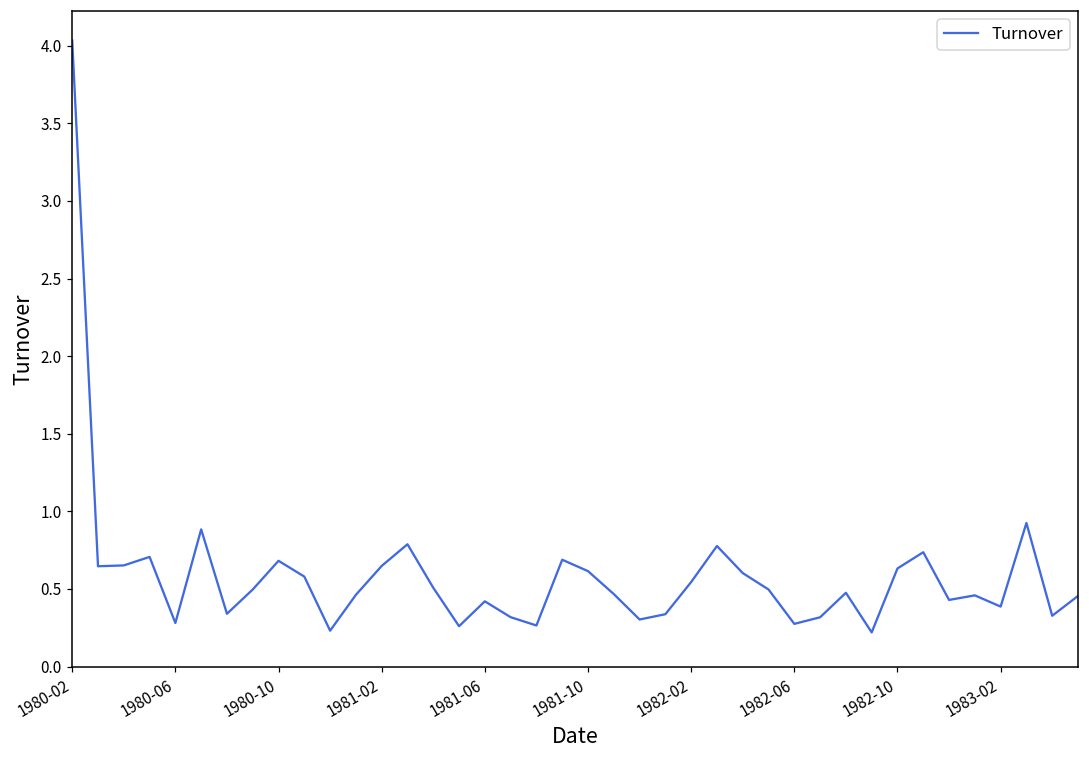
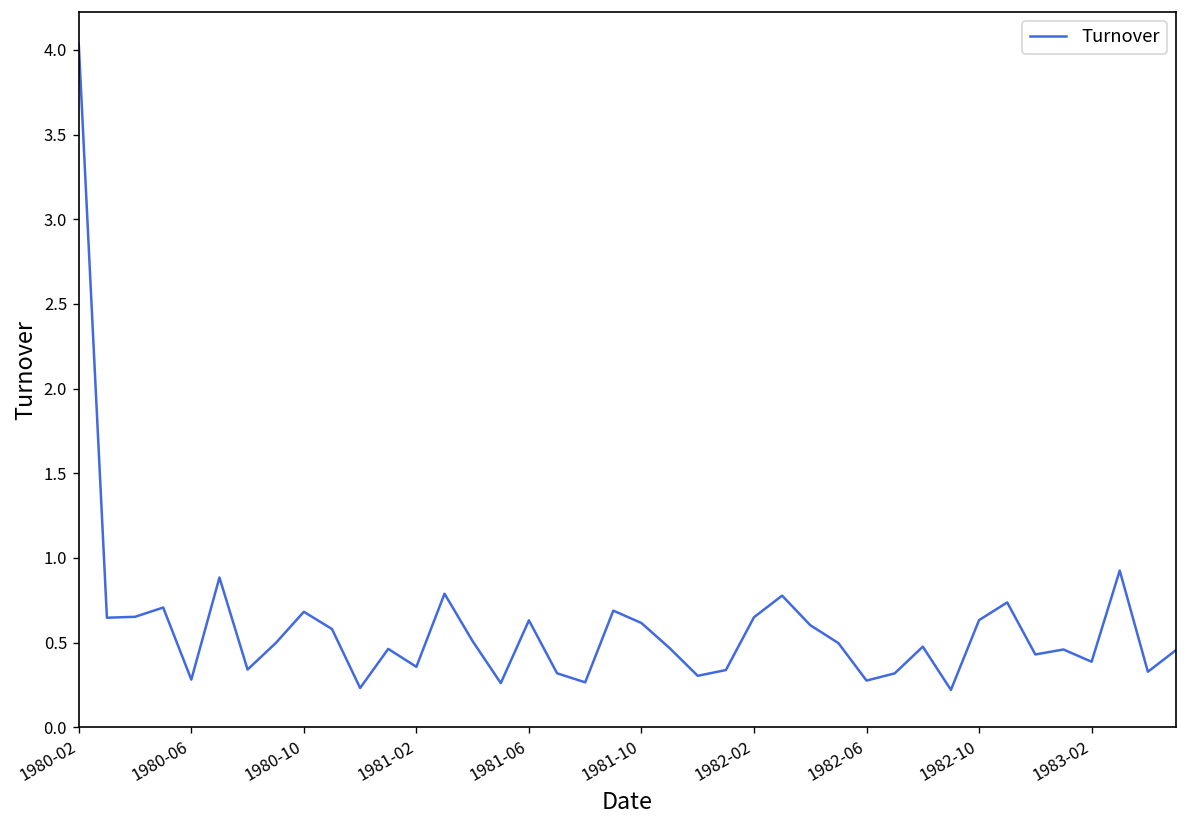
1981-02: 0.65 -> 0.36
1981-06: 0.42 -> 0.63
1982-02: 0.54 -> 0.65
